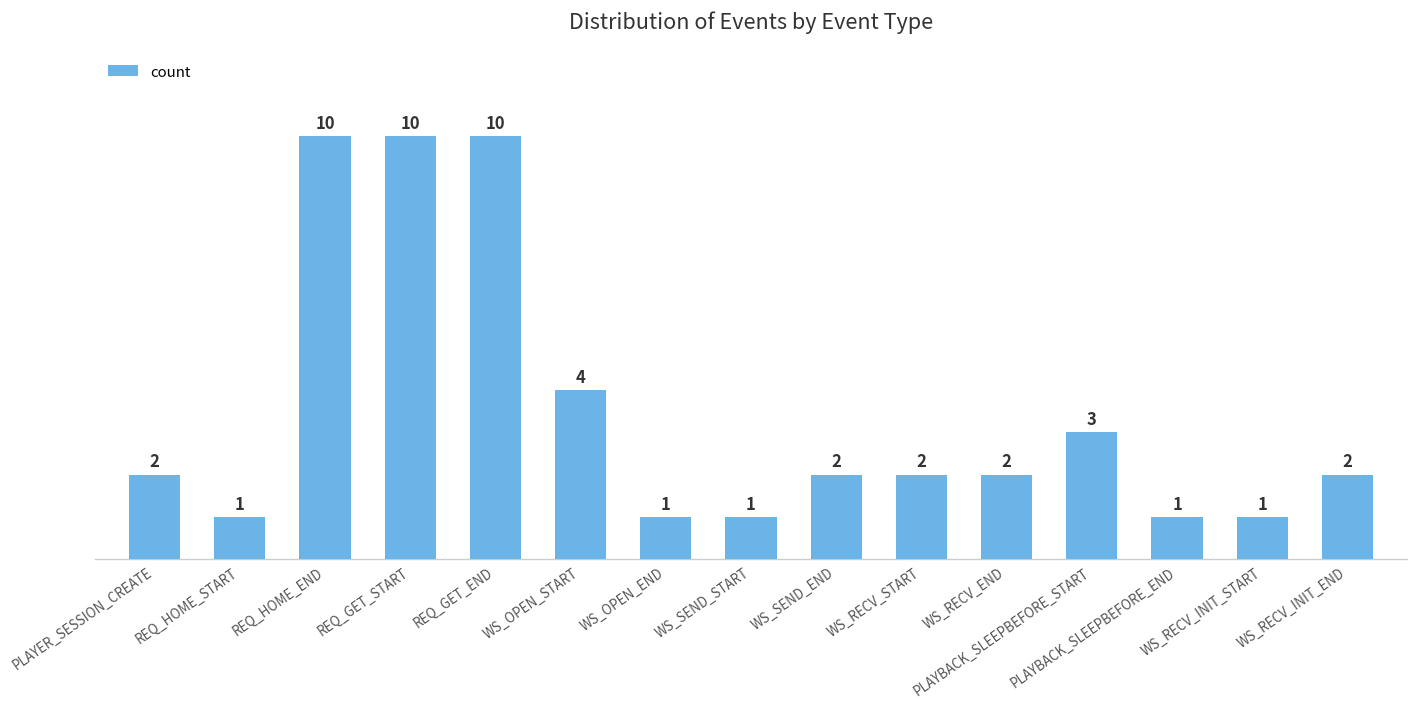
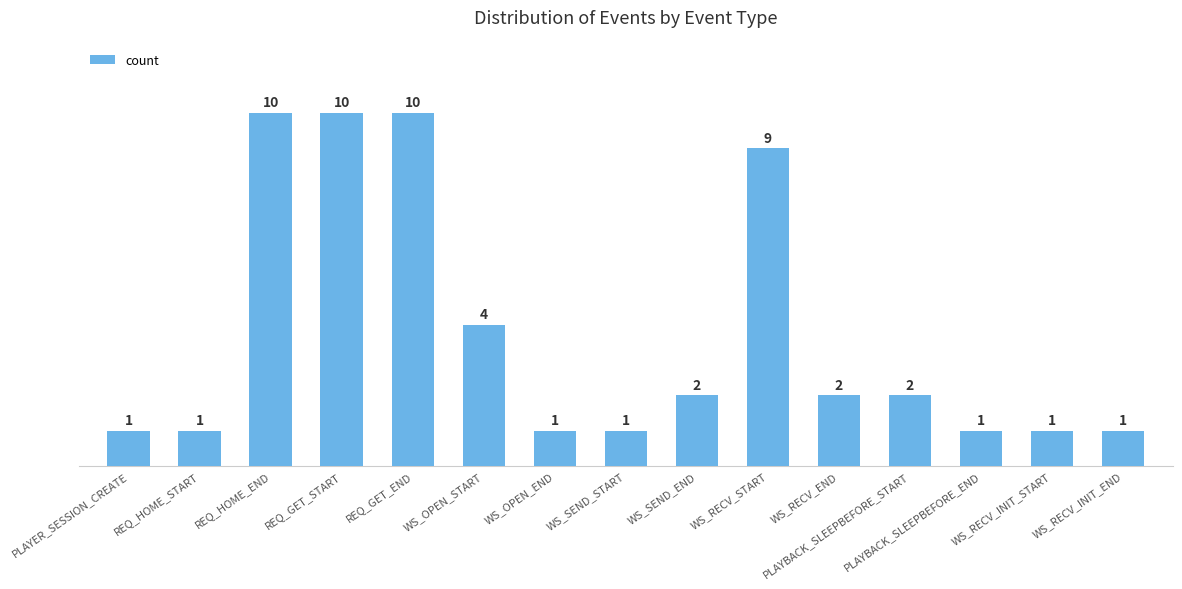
PLAYER_SESSION_CREATE: 2 -> 1
WS_RECV_START: 2 -> 9
PLAYBACK_SLEEPBEFORE_START: 3 -> 2
WS_RECV_INIT_END: 2 -> 1
